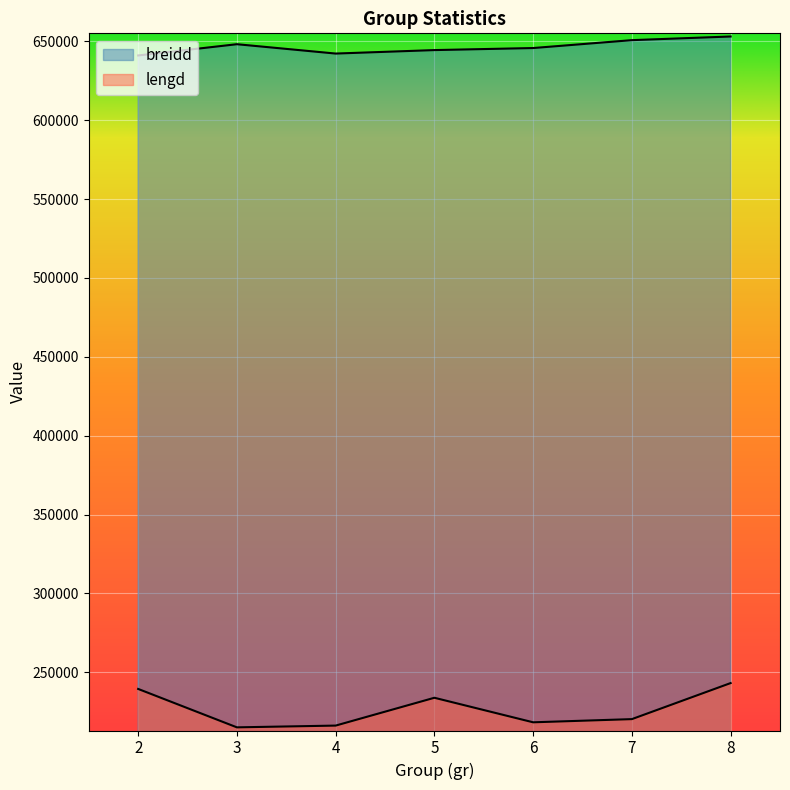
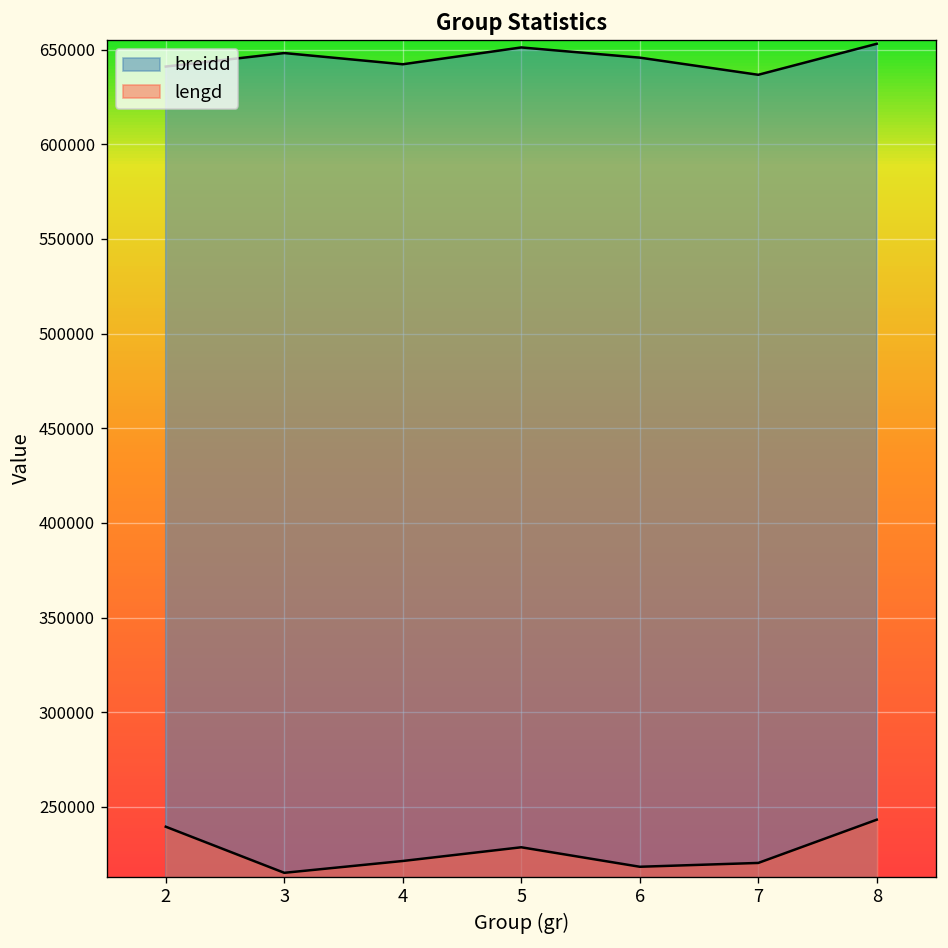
lengd, 4: 216000 -> 221000
breidd, 5: 644000 -> 651000
lengd, 5: 234000 -> 229000
breidd, 7: 651000 -> 637000
